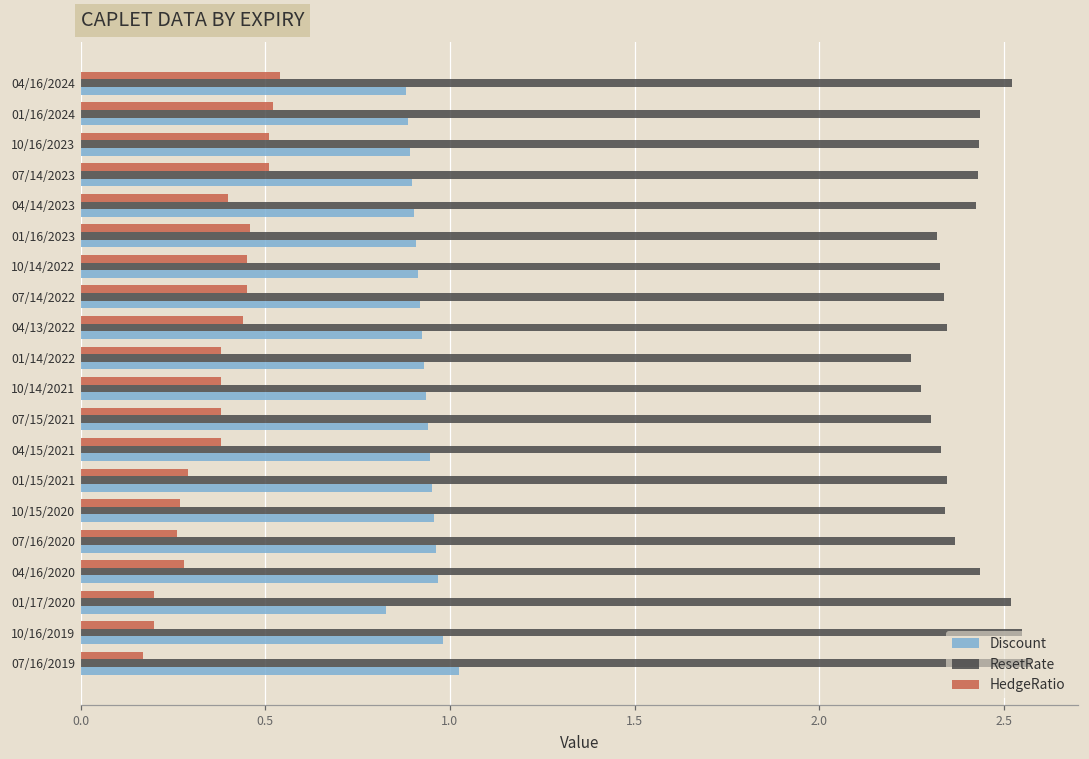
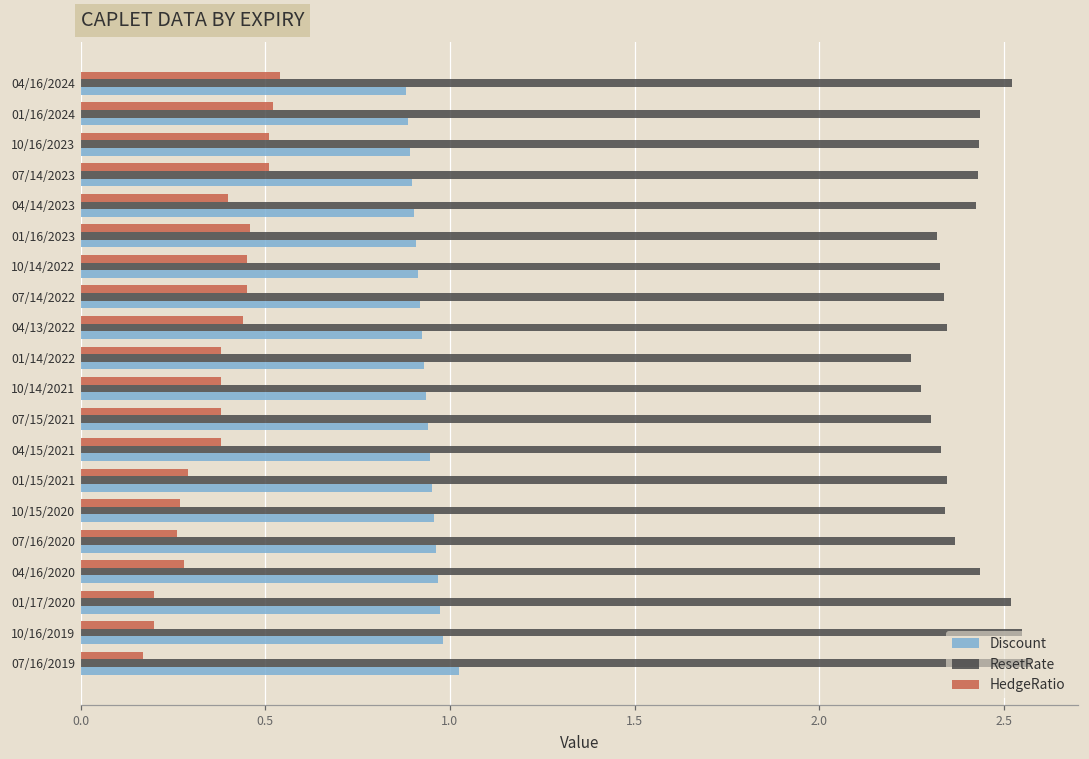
Discount, 01/17/2020: 0.83 -> 0.97
